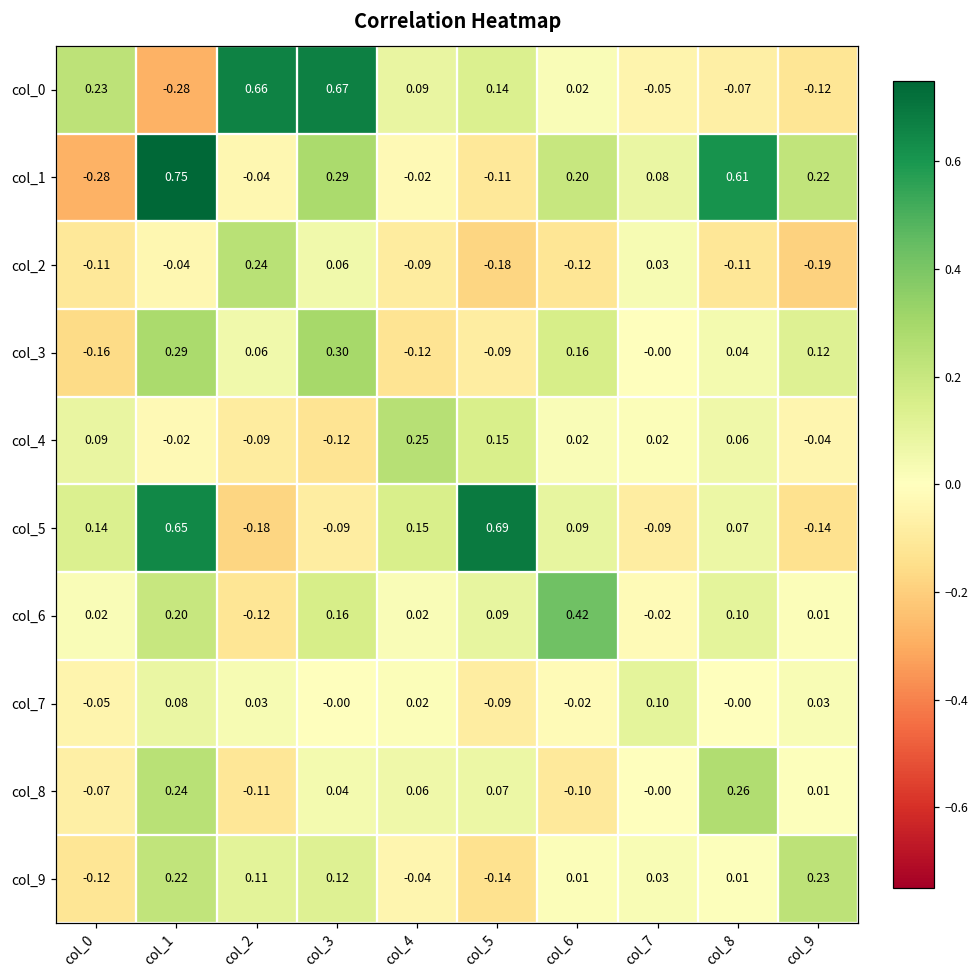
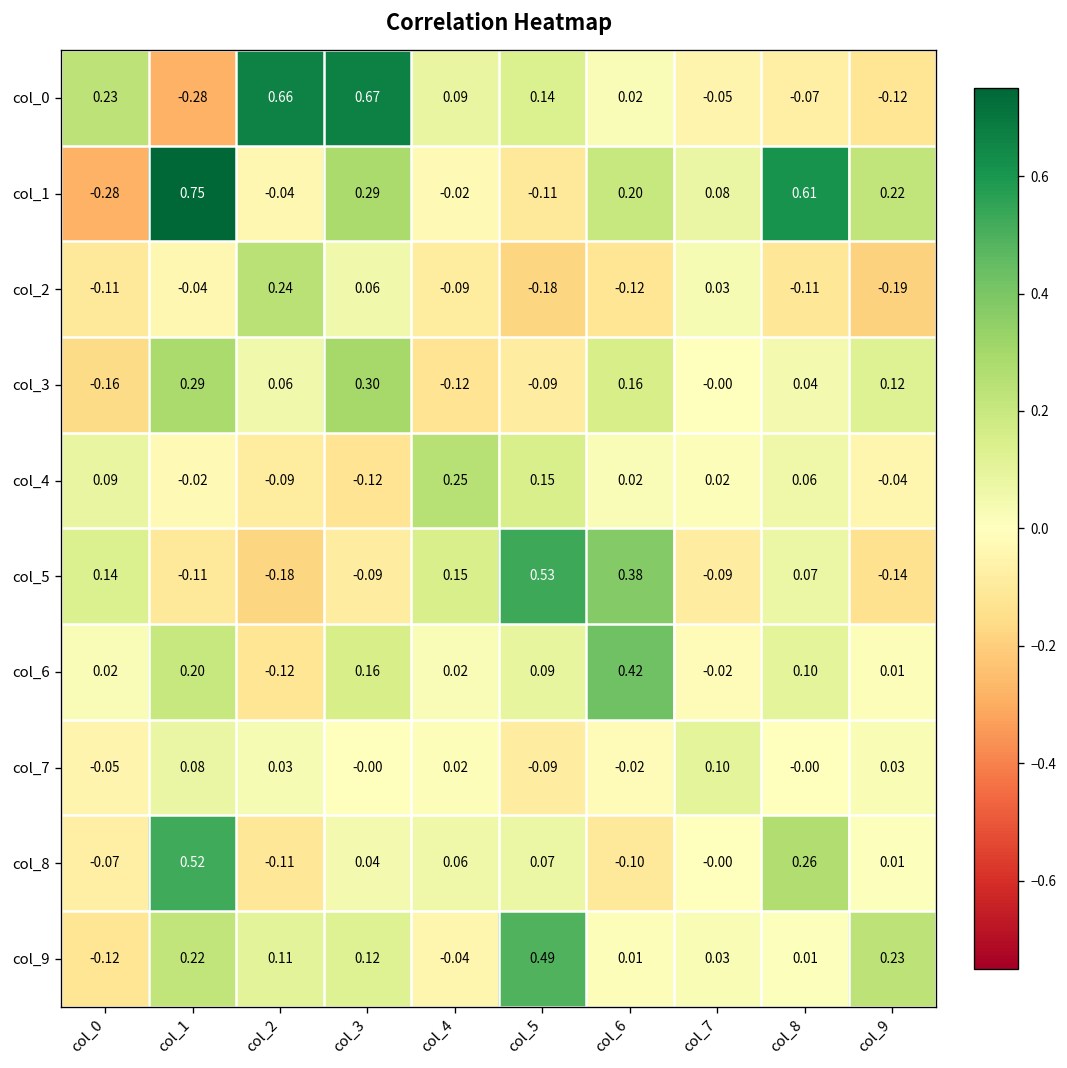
col_5, col_1: 0.65 -> -0.11
col_5, col_5: 0.69 -> 0.53
col_5, col_6: 0.09 -> 0.38
col_8, col_1: 0.24 -> 0.52
col_9, col_5: -0.14 -> 0.49
